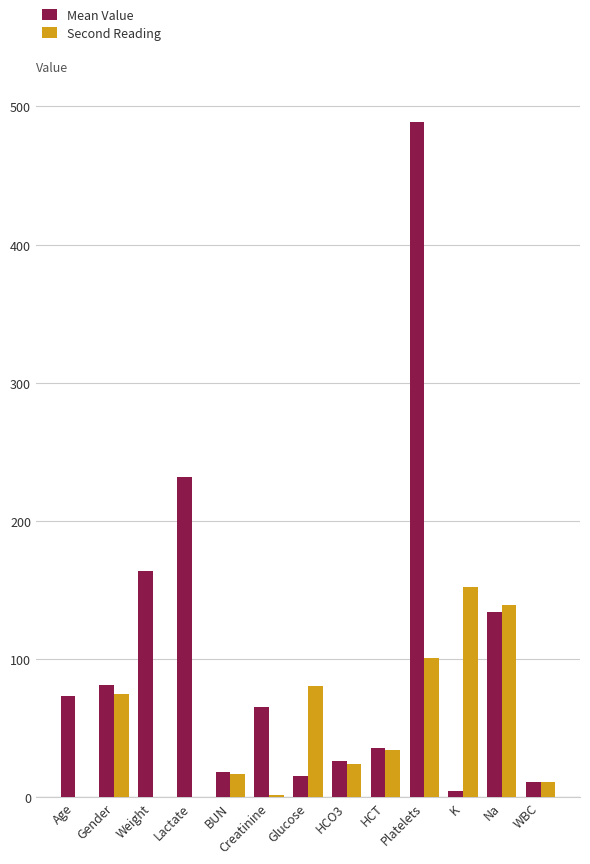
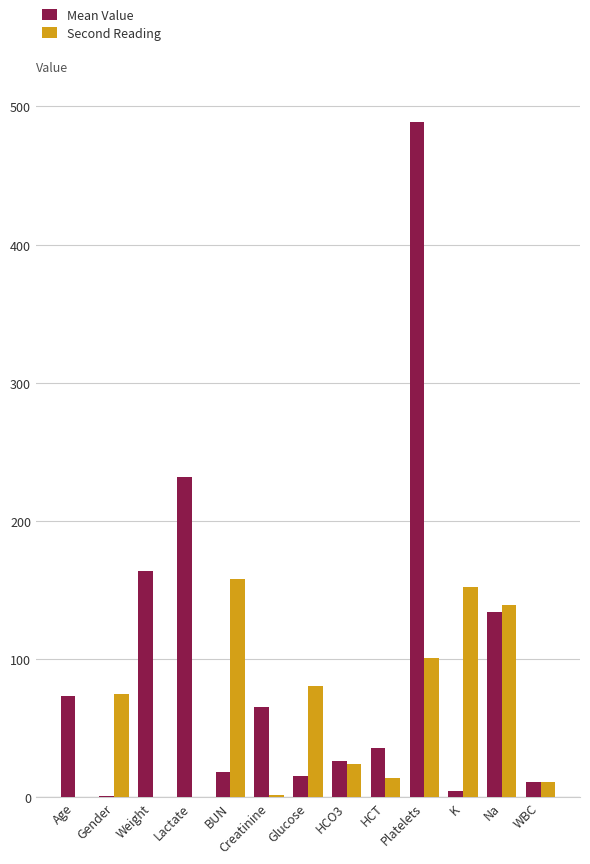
Mean Value, Gender: 82 -> 1
Second Reading, BUN: 17 -> 158
Second Reading, HCT: 34 -> 14
